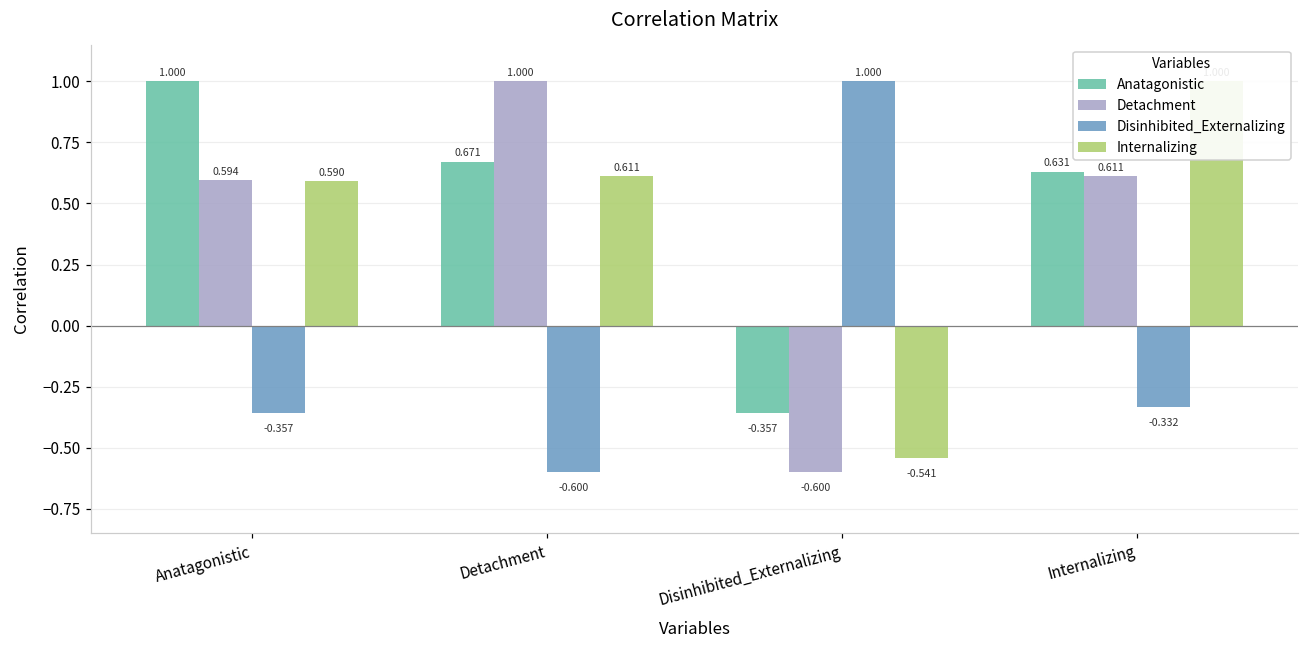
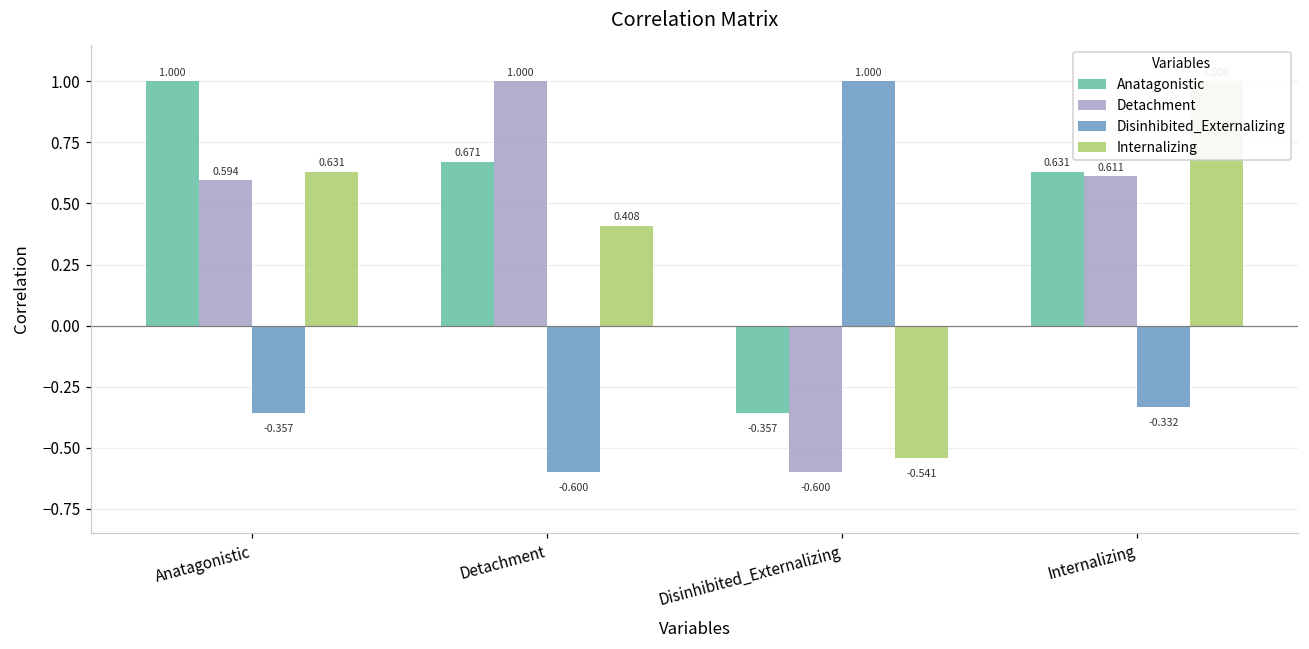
Internalizing, Anatagonistic: 0.590 -> 0.631
Internalizing, Detachment: 0.611 -> 0.408
